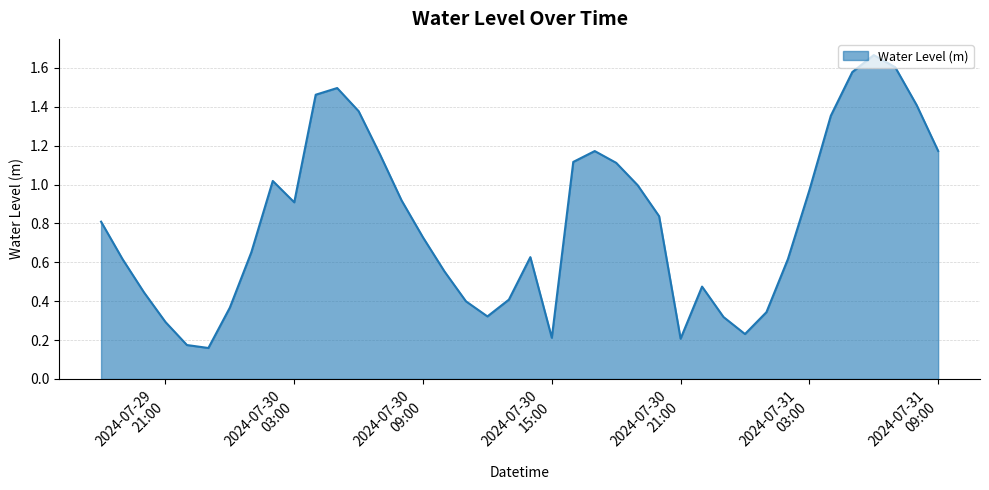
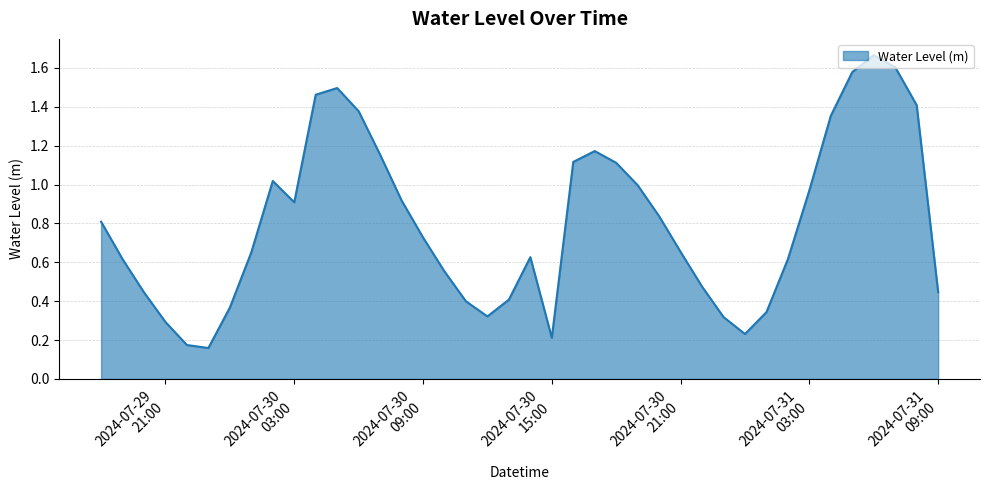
2024-07-30 21:00: 0.21 -> 0.65
2024-07-31 09:00: 1.17 -> 0.45
